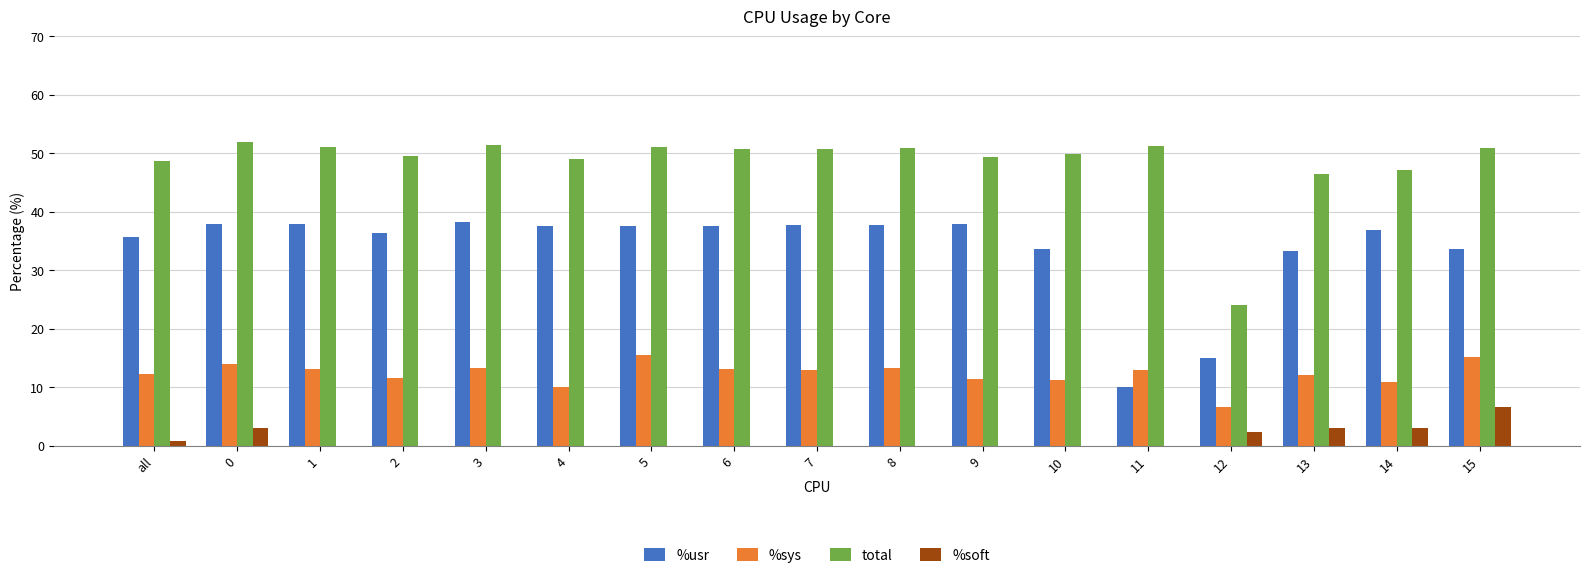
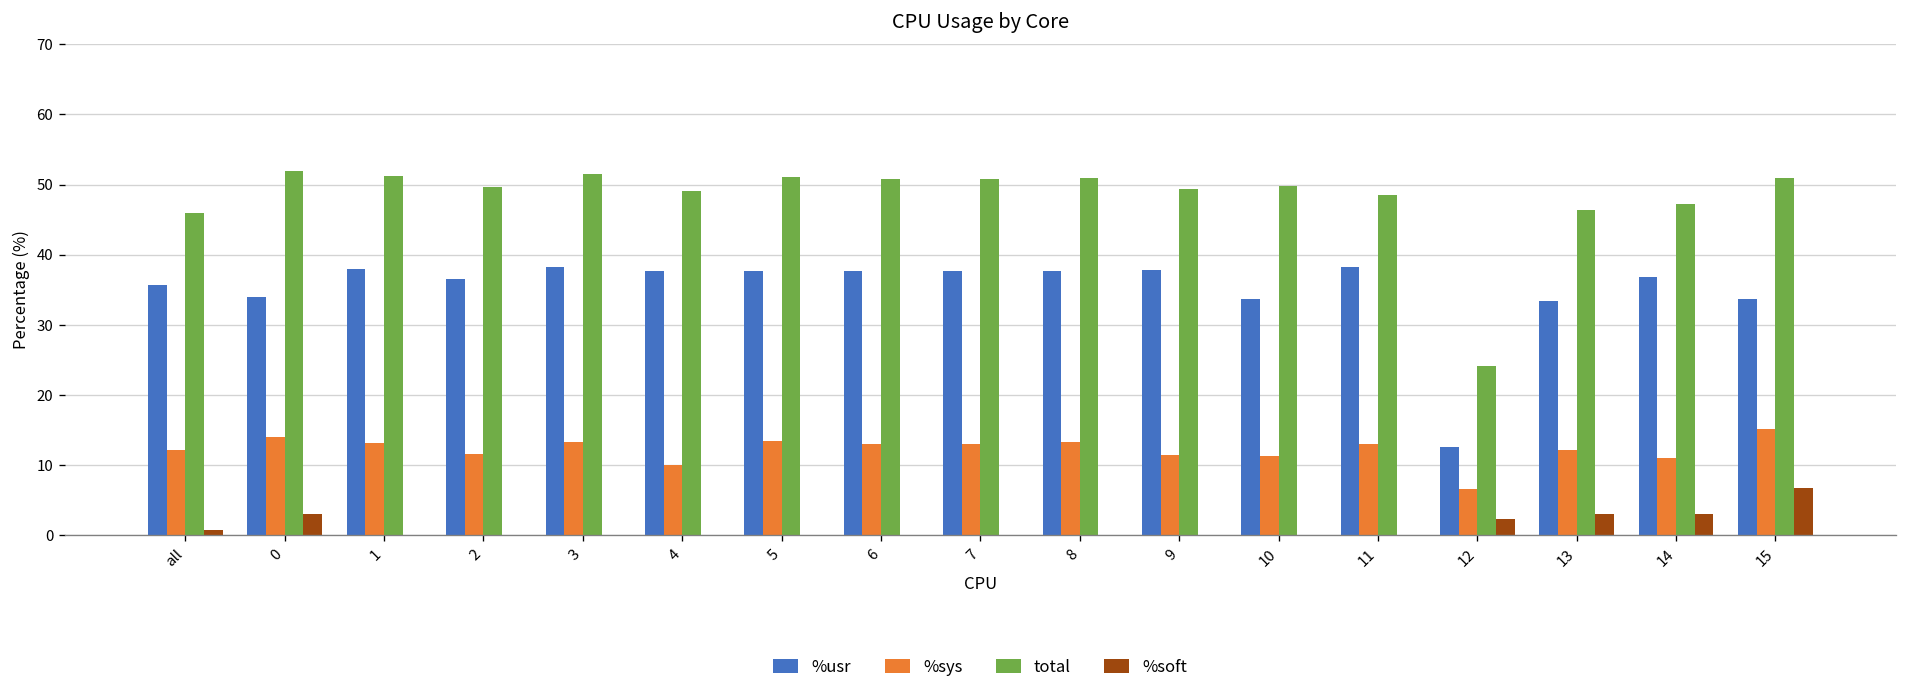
total, all: 49 -> 46
%usr, 0: 38 -> 34
%sys, 5: 15 -> 13
%usr, 11: 10 -> 38
total, 11: 51 -> 49
%usr, 12: 15 -> 13
